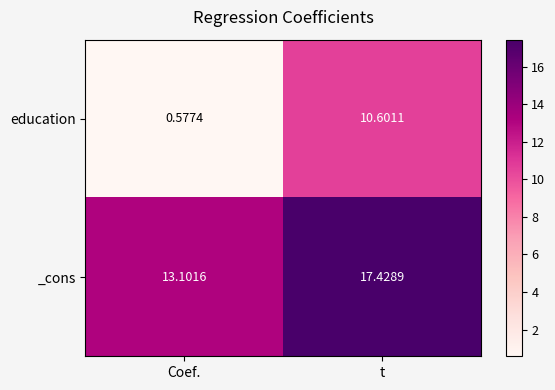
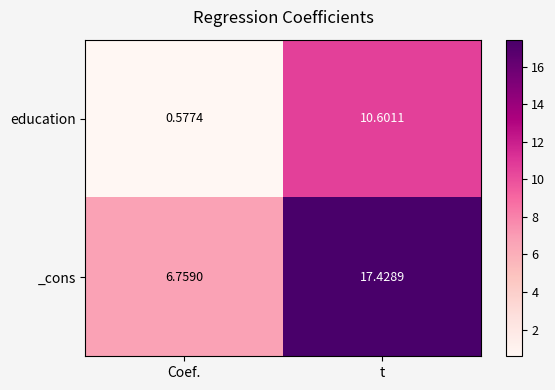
_cons, Coef.: 13.1016 -> 6.7590
